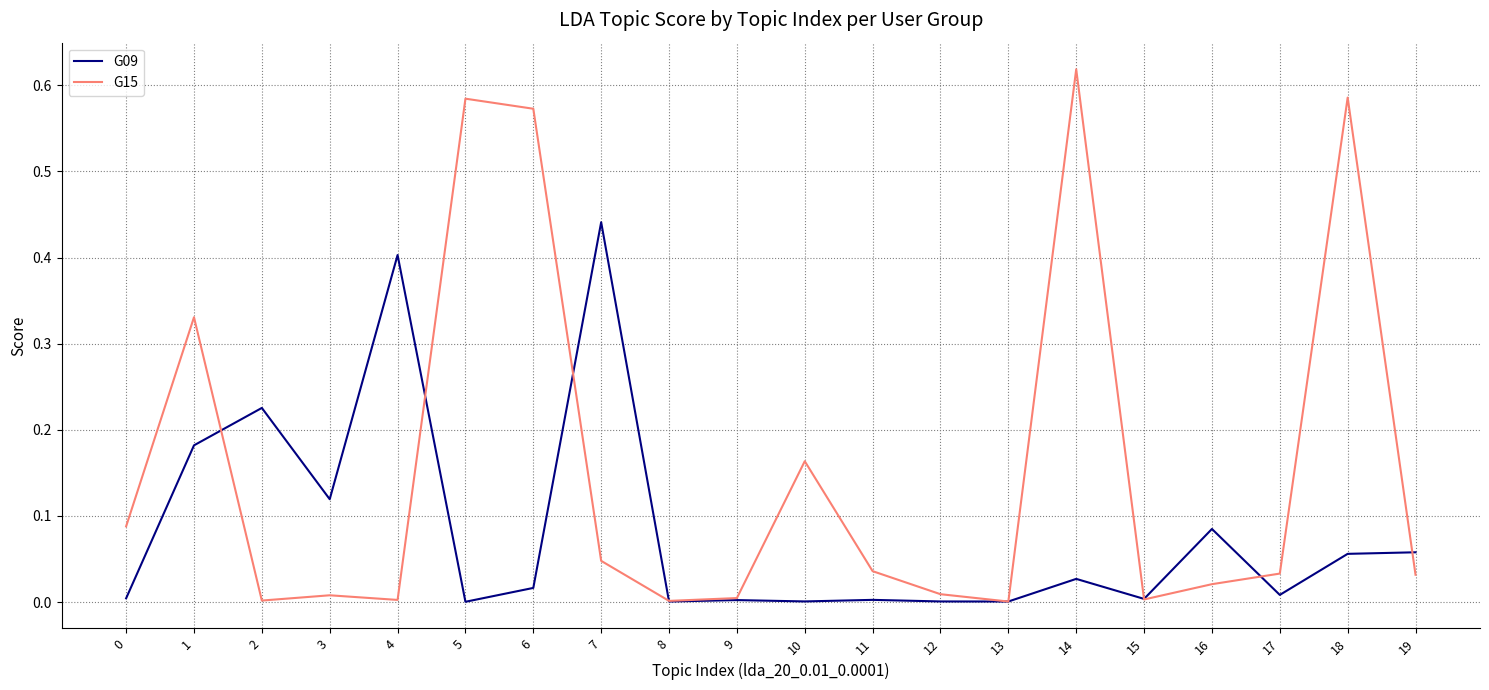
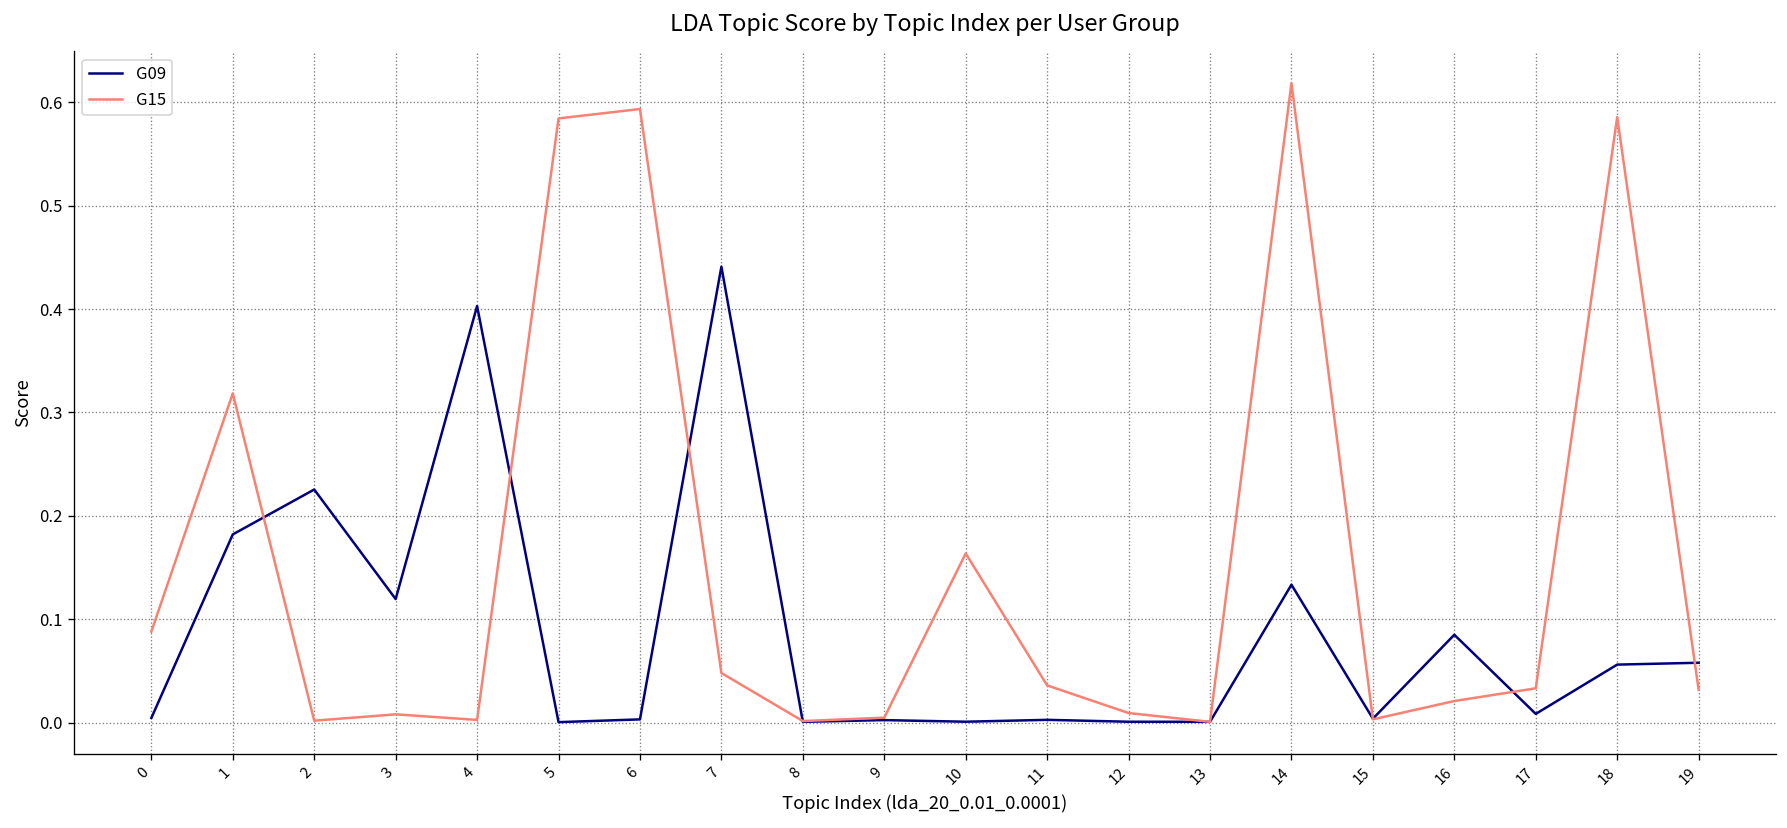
G15, 1: 0.33 -> 0.32
G09, 6: 0.02 -> 0.00
G15, 6: 0.57 -> 0.59
G09, 14: 0.03 -> 0.13
